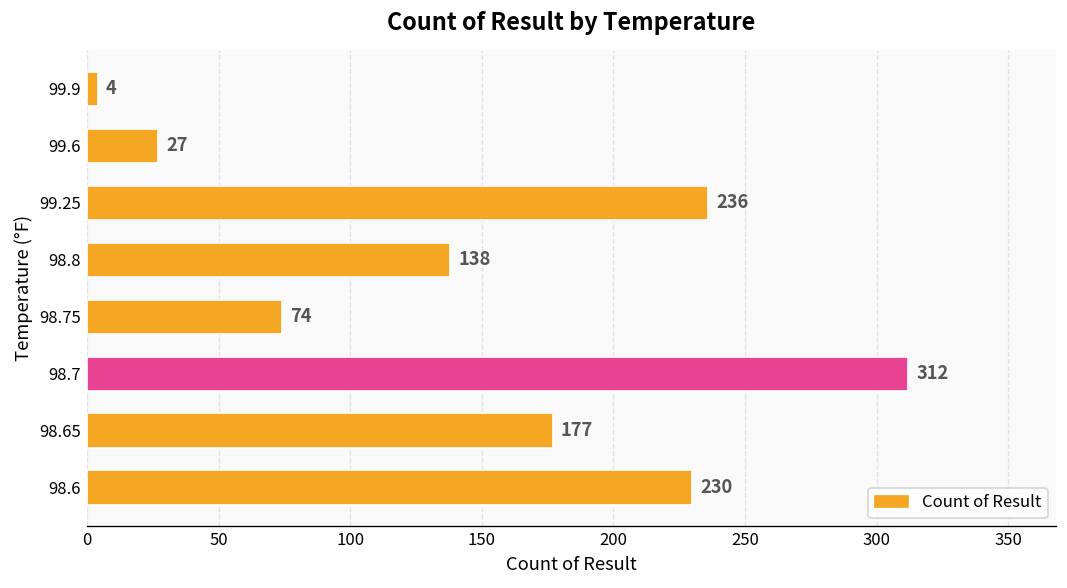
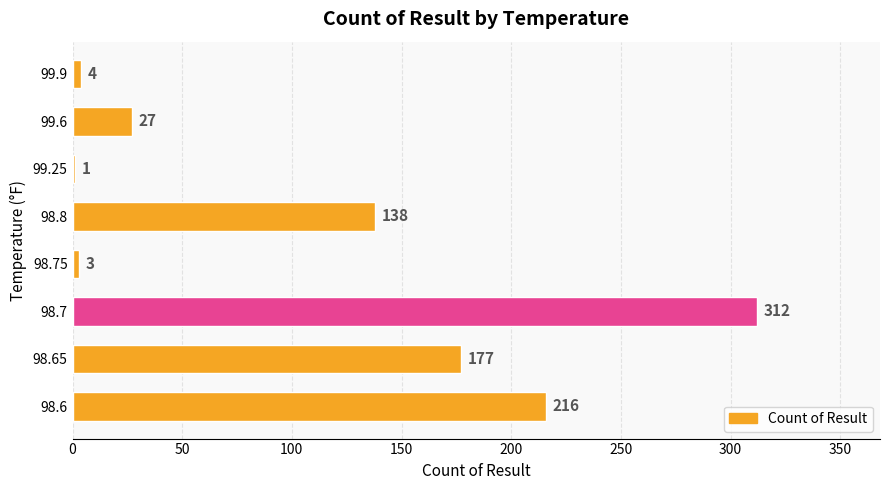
99.25: 236 -> 1
98.75: 74 -> 3
98.6: 230 -> 216
